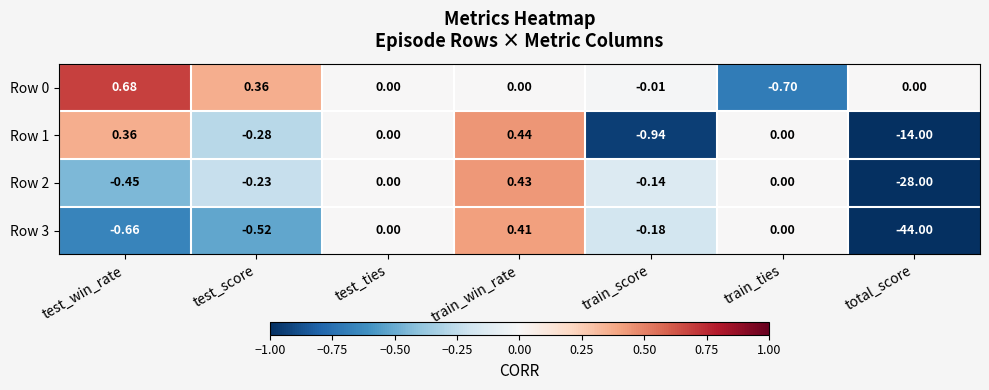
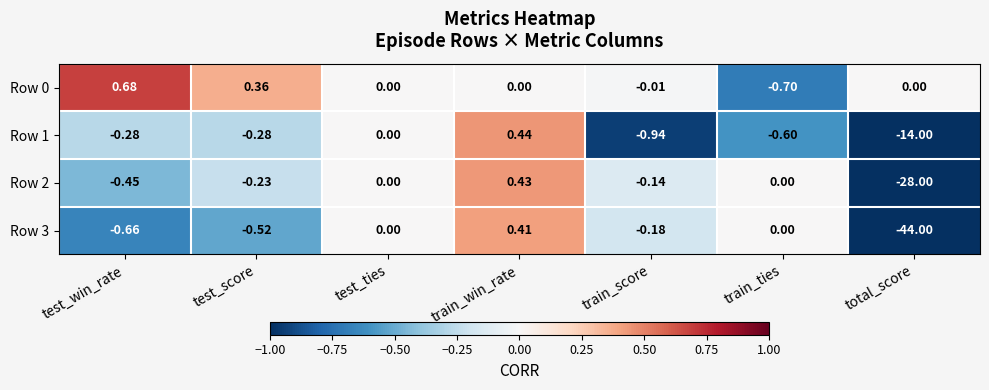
Row 1, test_win_rate: 0.36 -> -0.28
Row 1, train_ties: 0.00 -> -0.60
